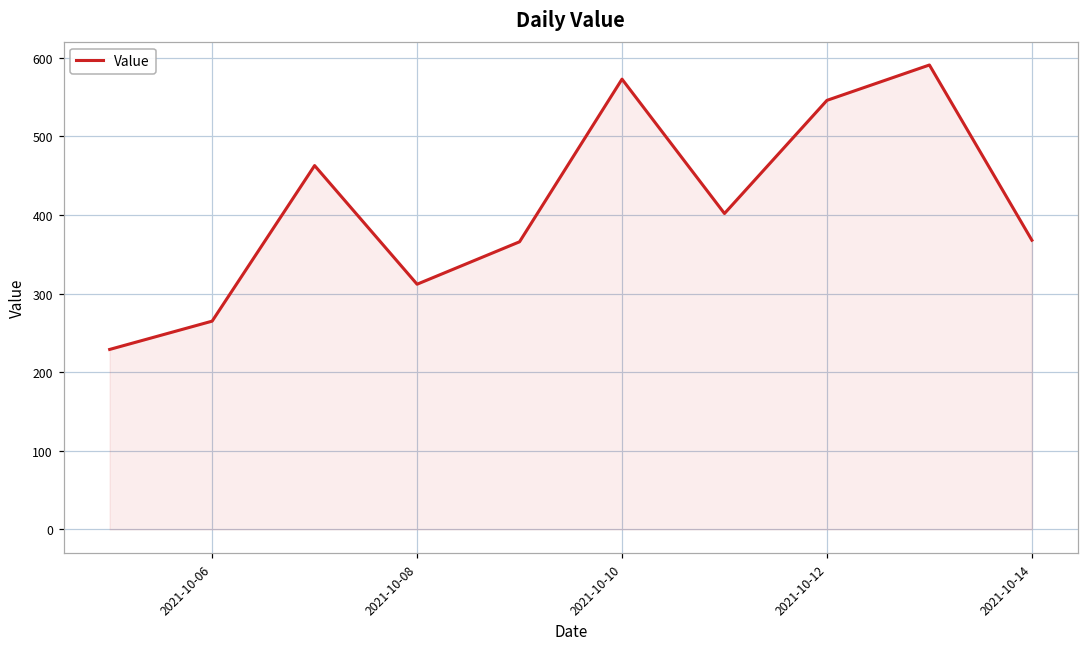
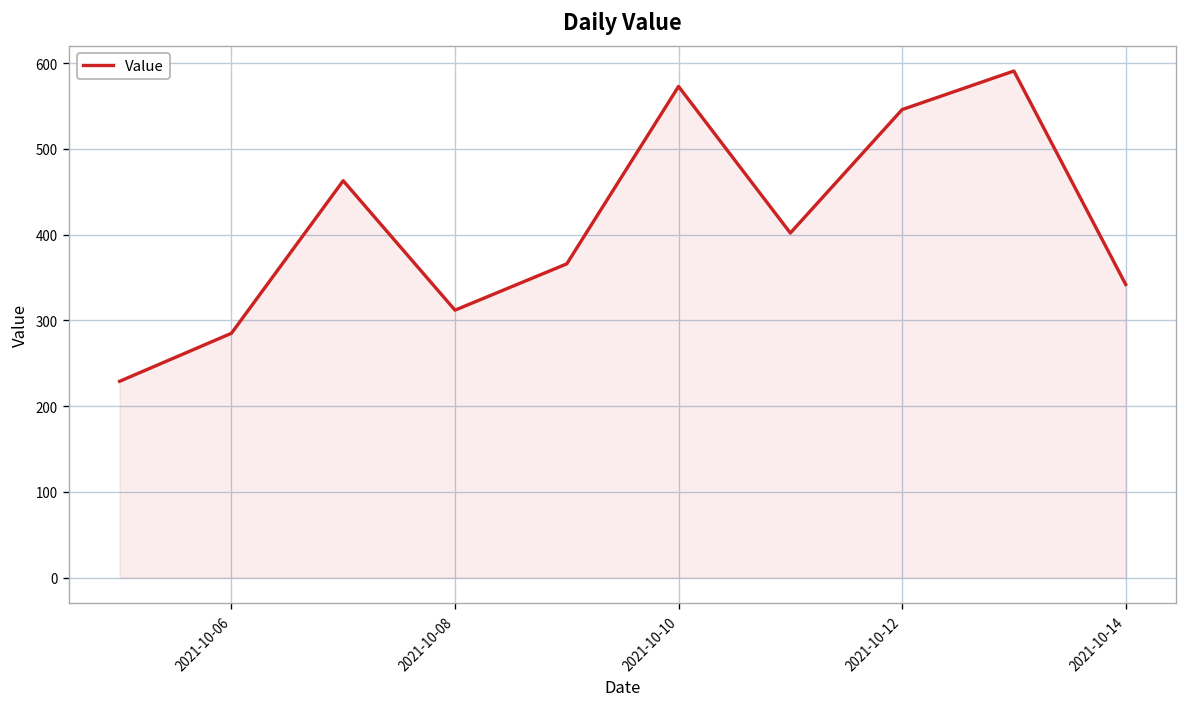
2021-10-06: 270 -> 290
2021-10-14: 370 -> 340
